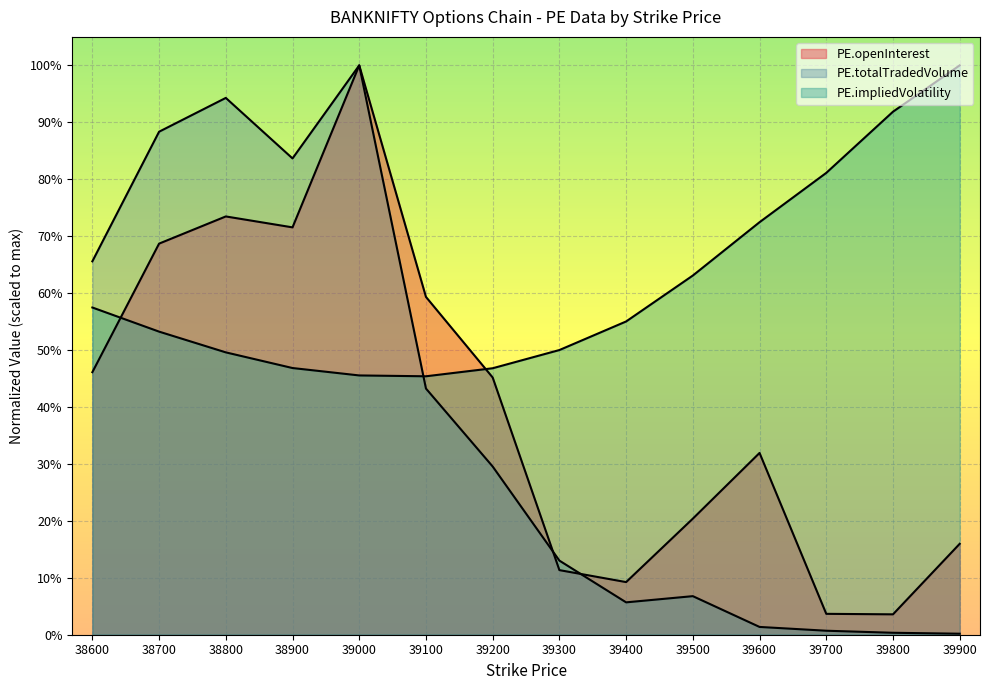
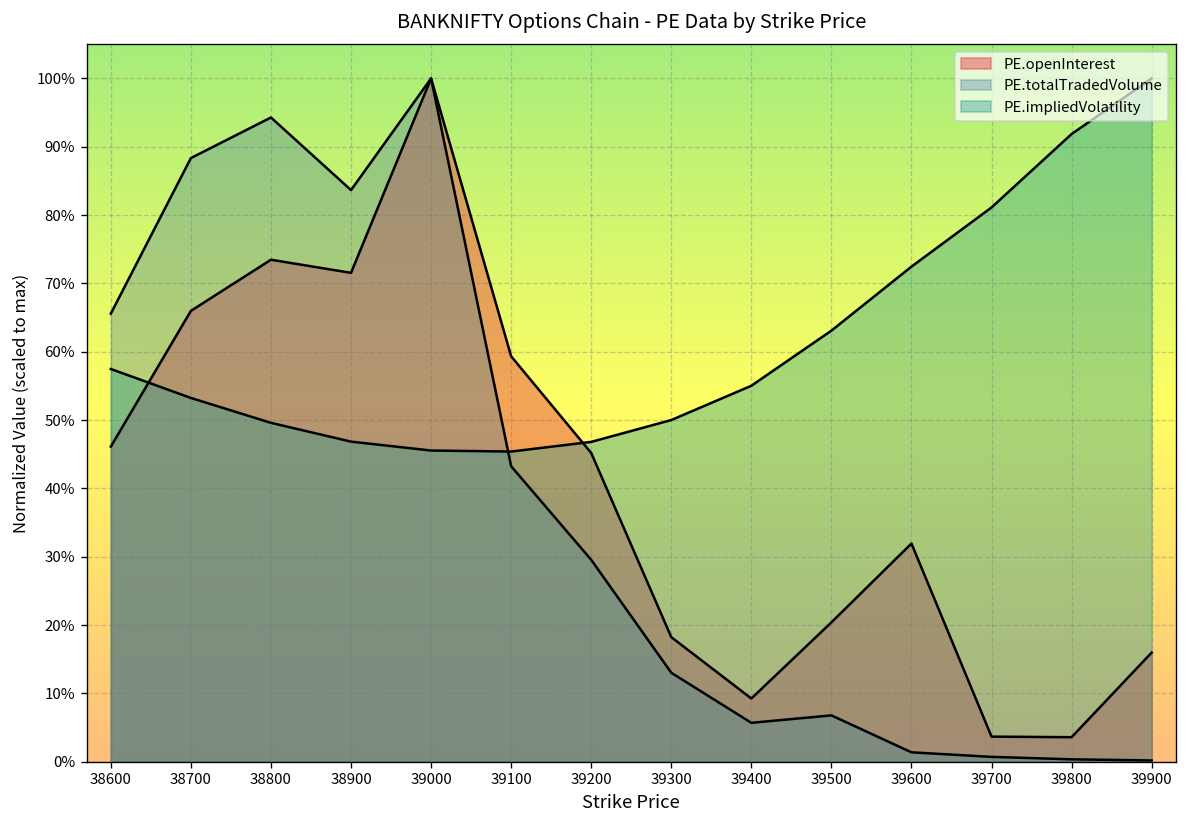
PE.openInterest, 38700: 69% -> 66%
PE.openInterest, 39300: 11% -> 18%
